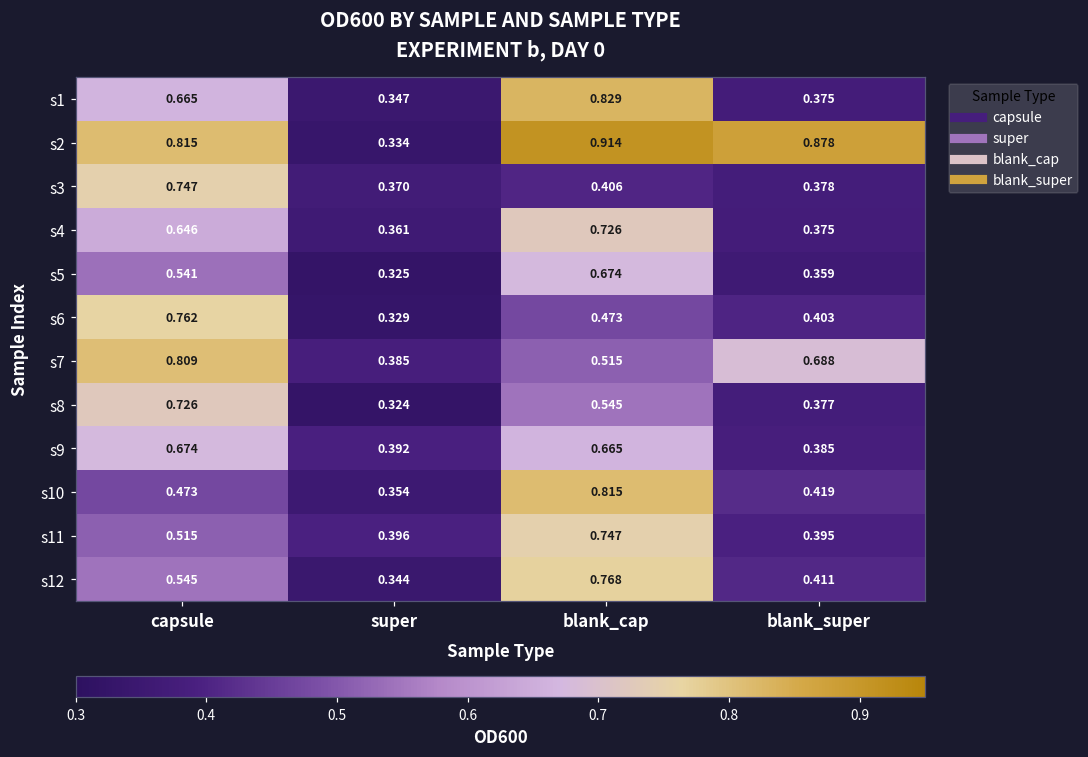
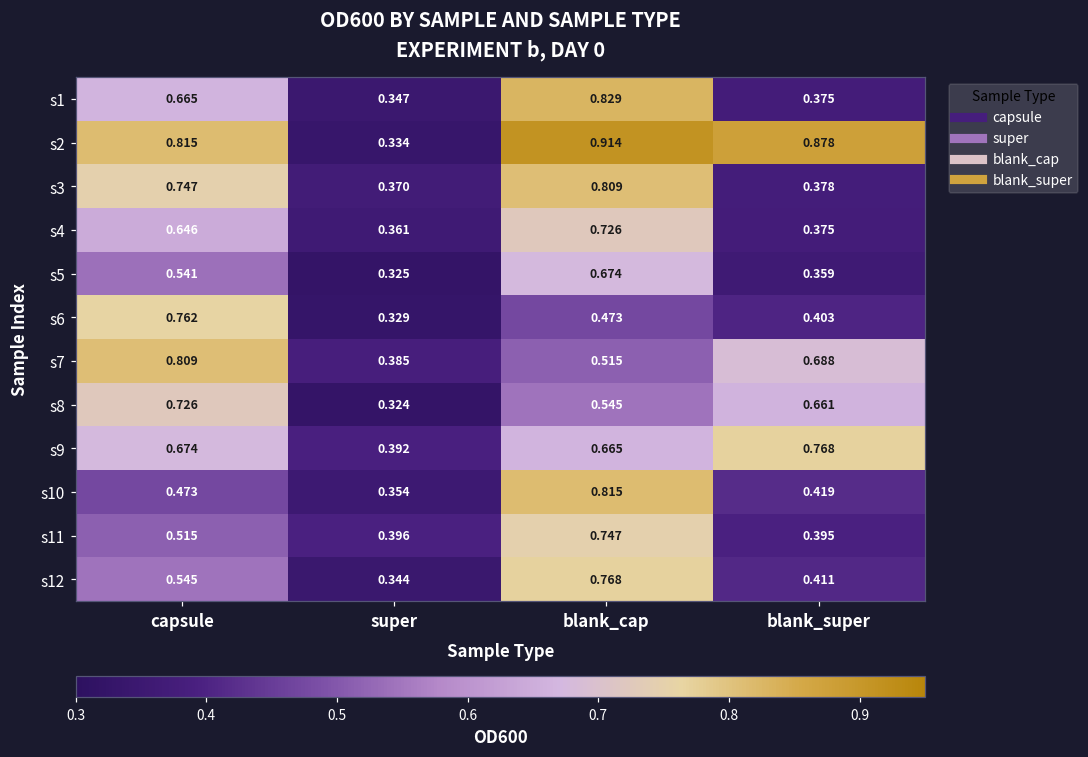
s3, blank_cap: 0.406 -> 0.809
s8, blank_super: 0.377 -> 0.661
s9, blank_super: 0.385 -> 0.768
